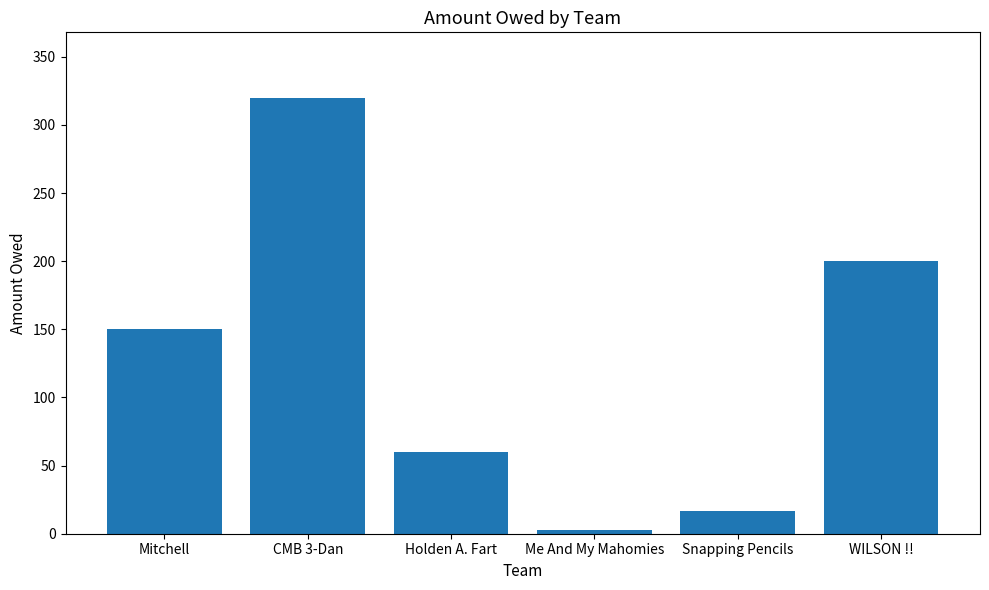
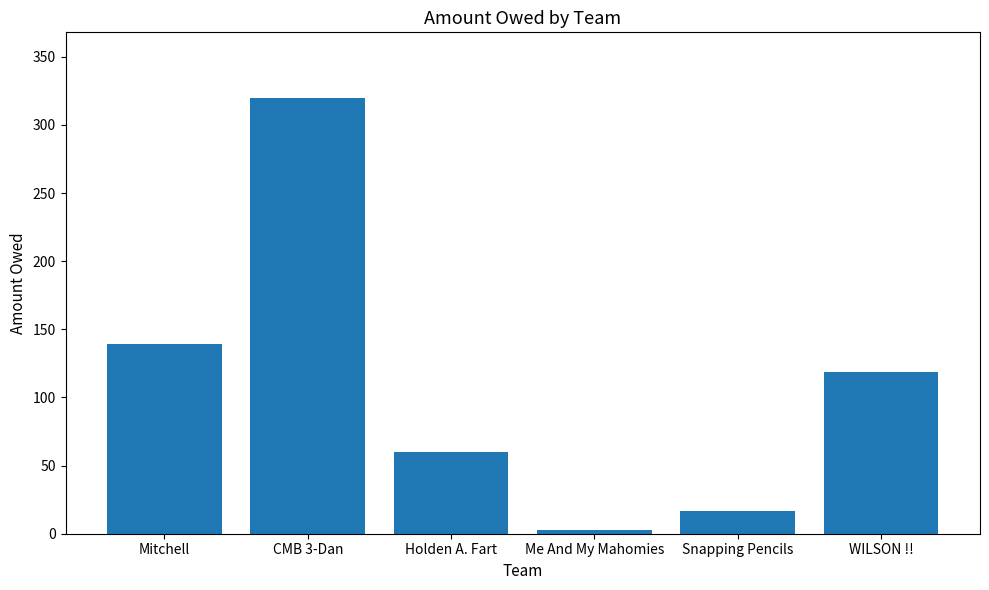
Mitchell: 150 -> 139
WILSON !!: 200 -> 119
